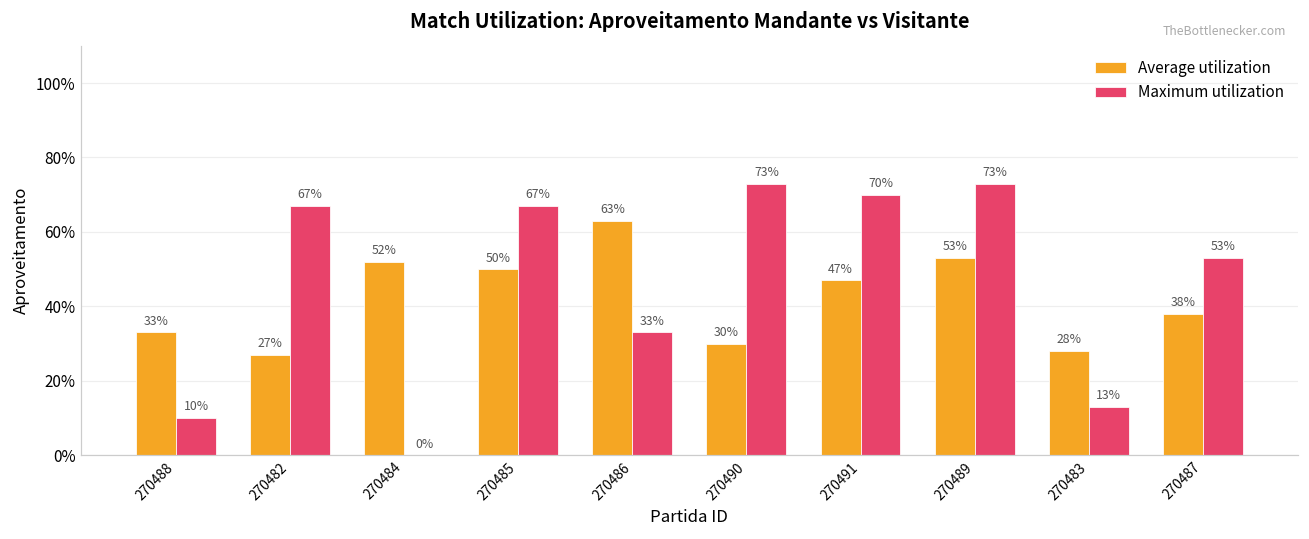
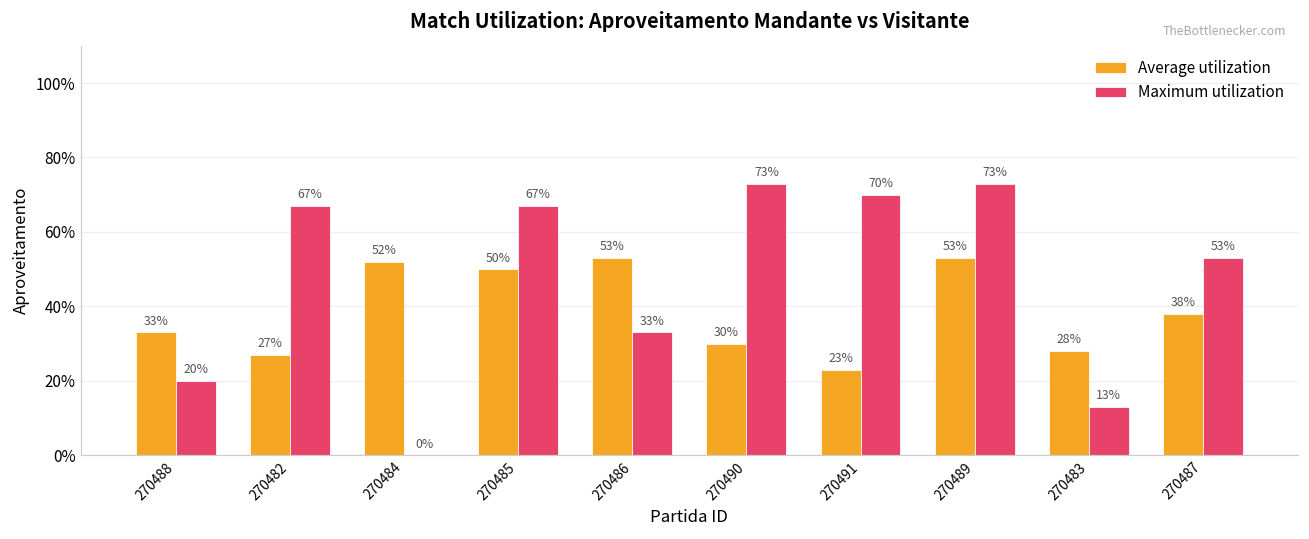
Maximum utilization, 270488: 10% -> 20%
Average utilization, 270486: 63% -> 53%
Average utilization, 270491: 47% -> 23%
